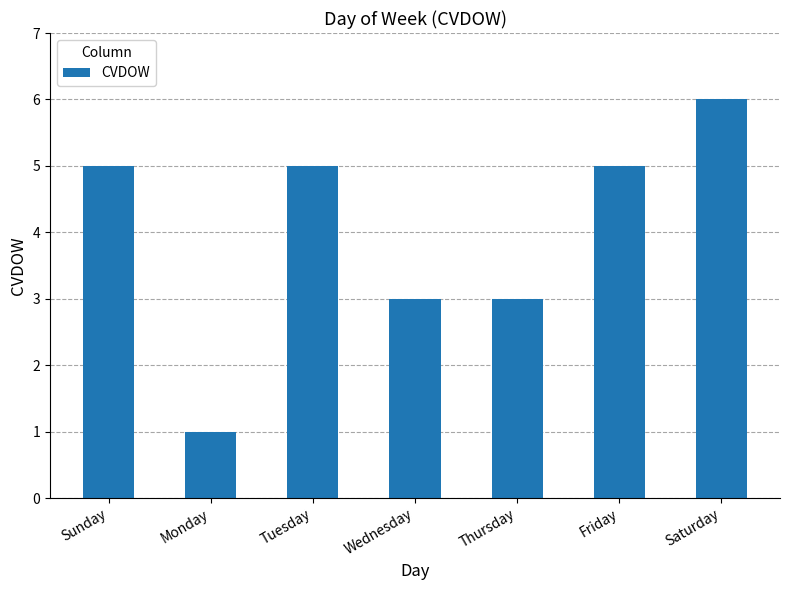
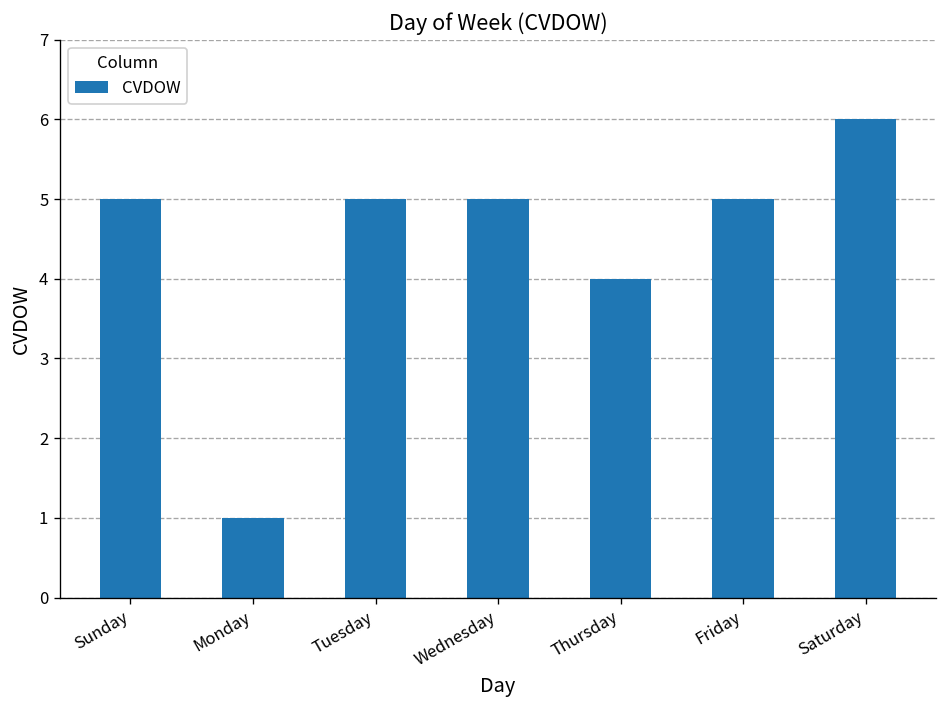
Wednesday: 3 -> 5
Thursday: 3 -> 4
